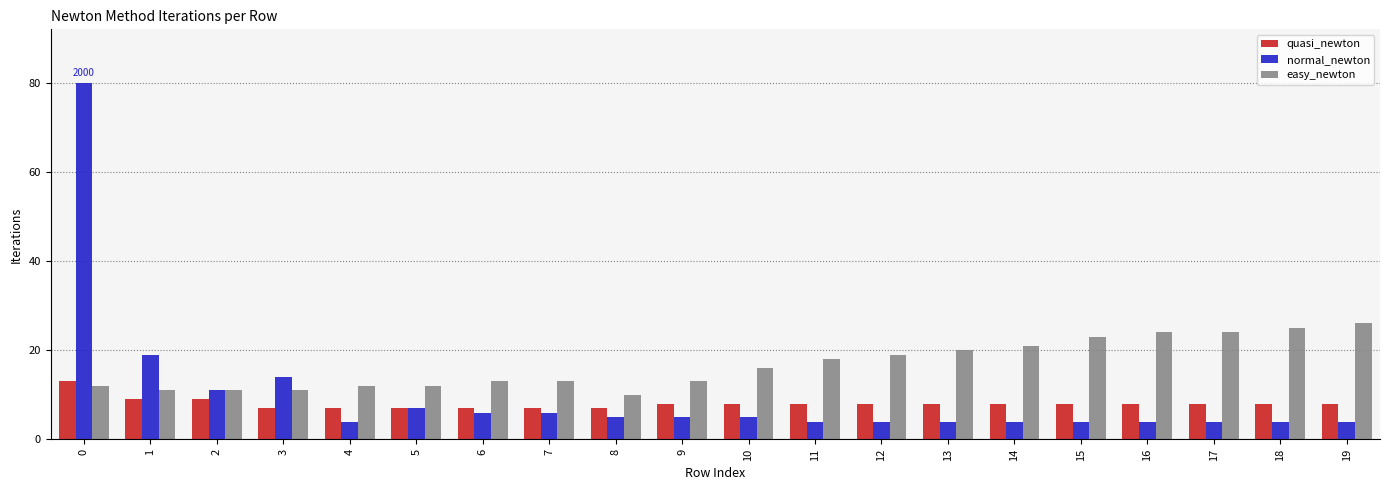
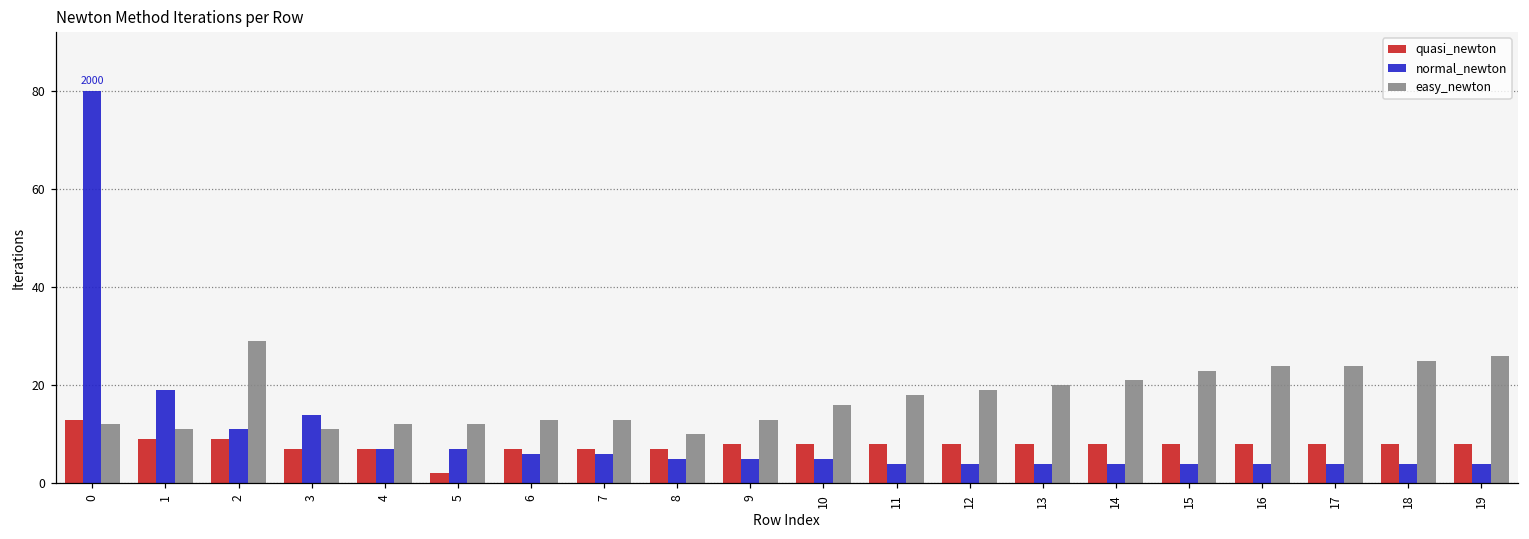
easy_newton, 2: 11 -> 29
normal_newton, 4: 4 -> 7
quasi_newton, 5: 7 -> 2
